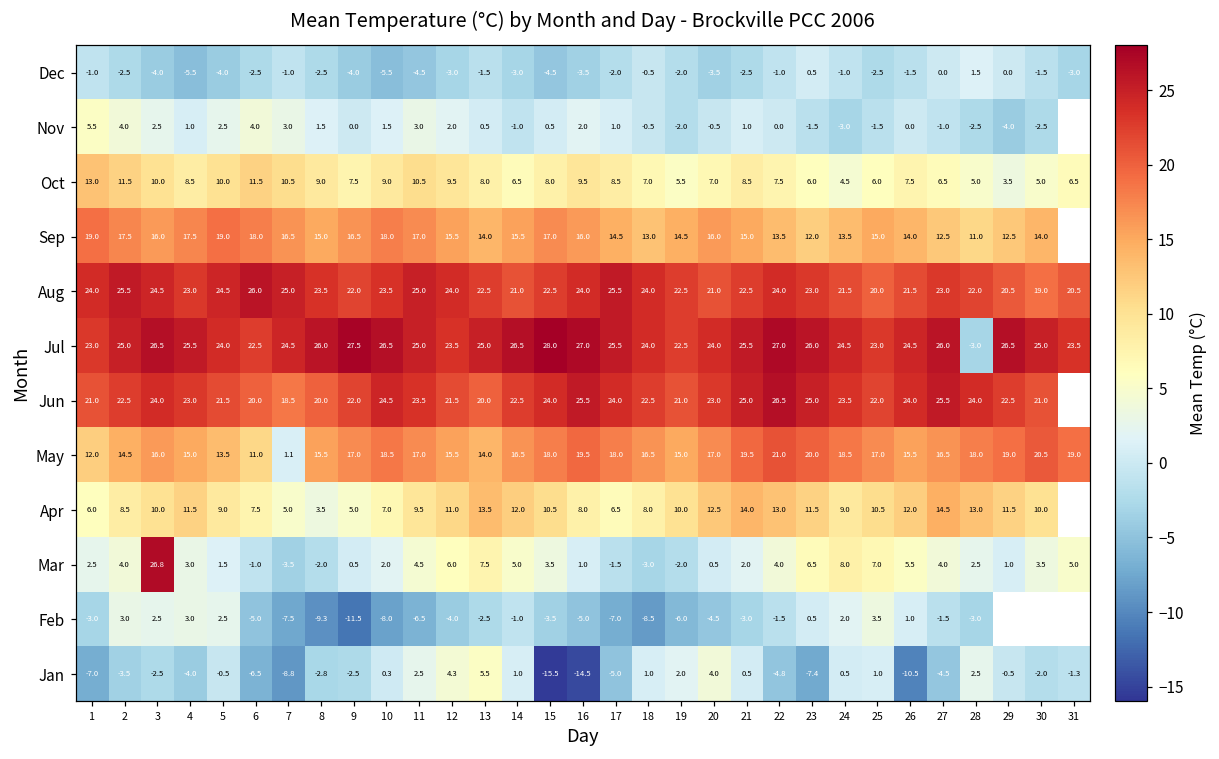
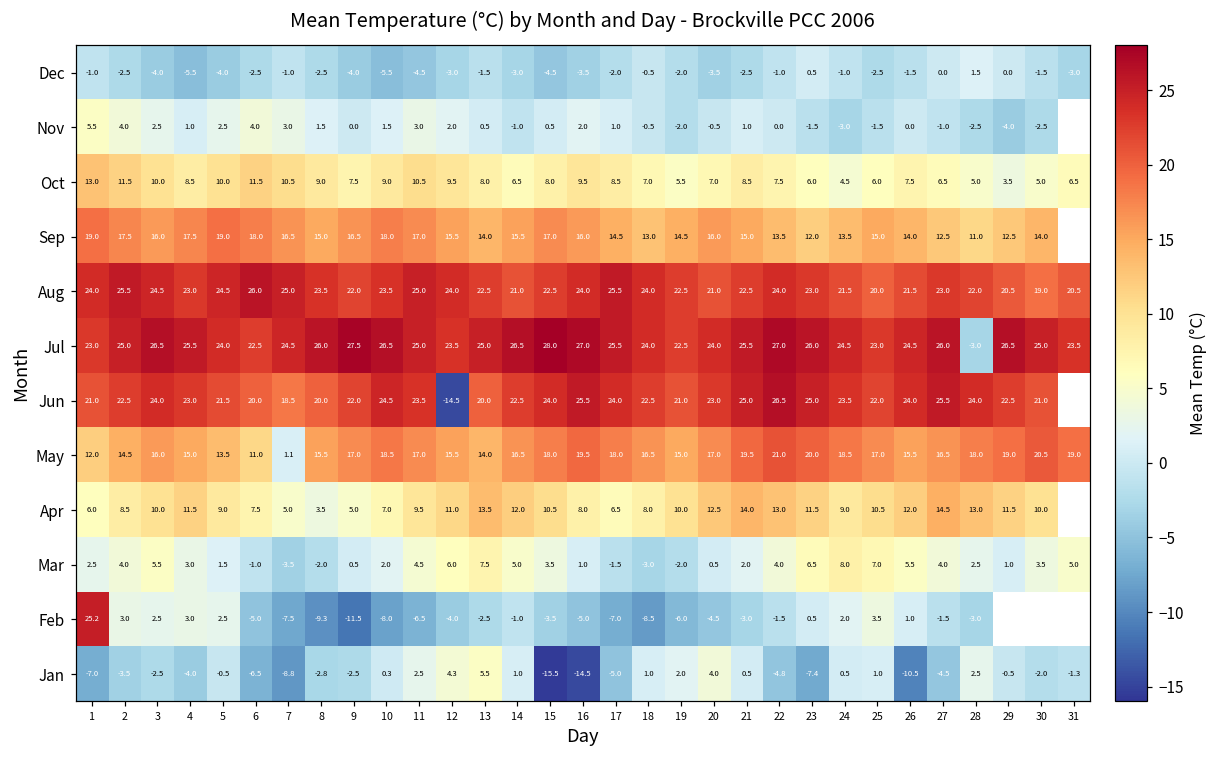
Jun, 12: 21.5 -> -14.5
Mar, 3: 26.8 -> 5.5
Feb, 1: -3.0 -> 25.2
